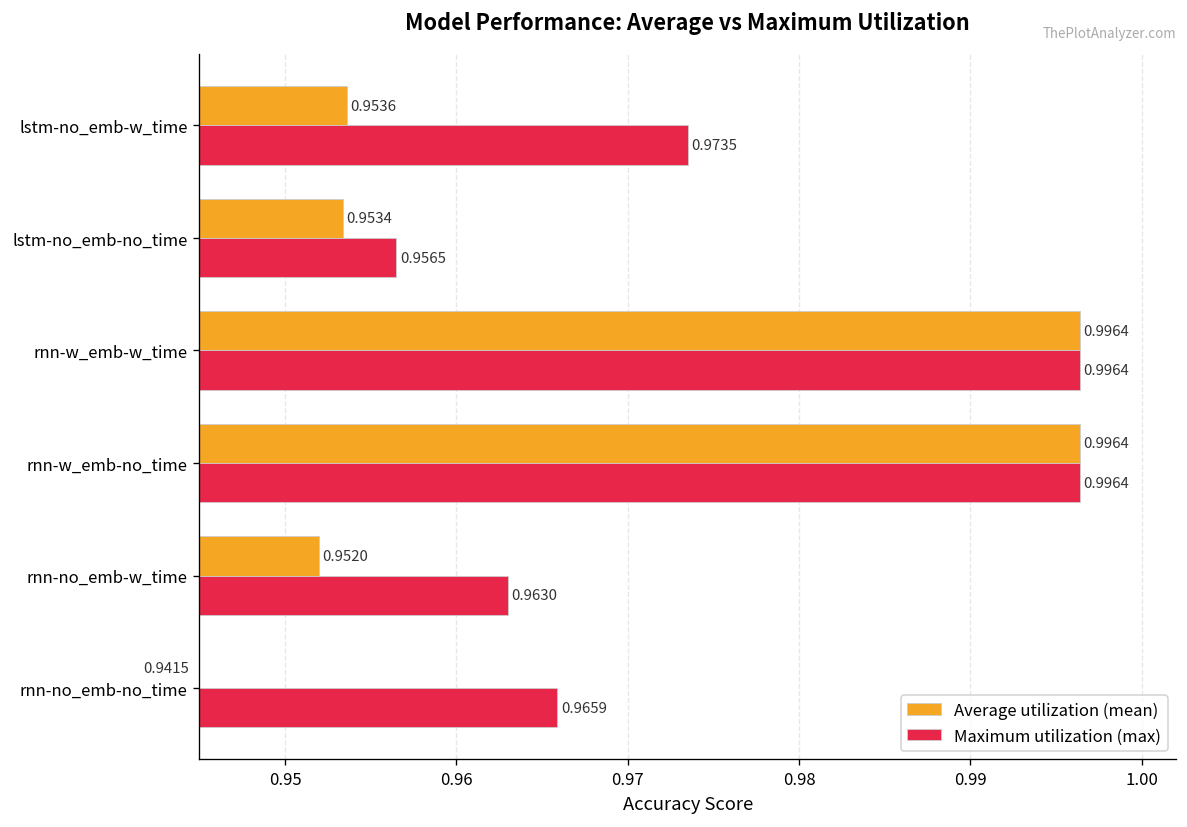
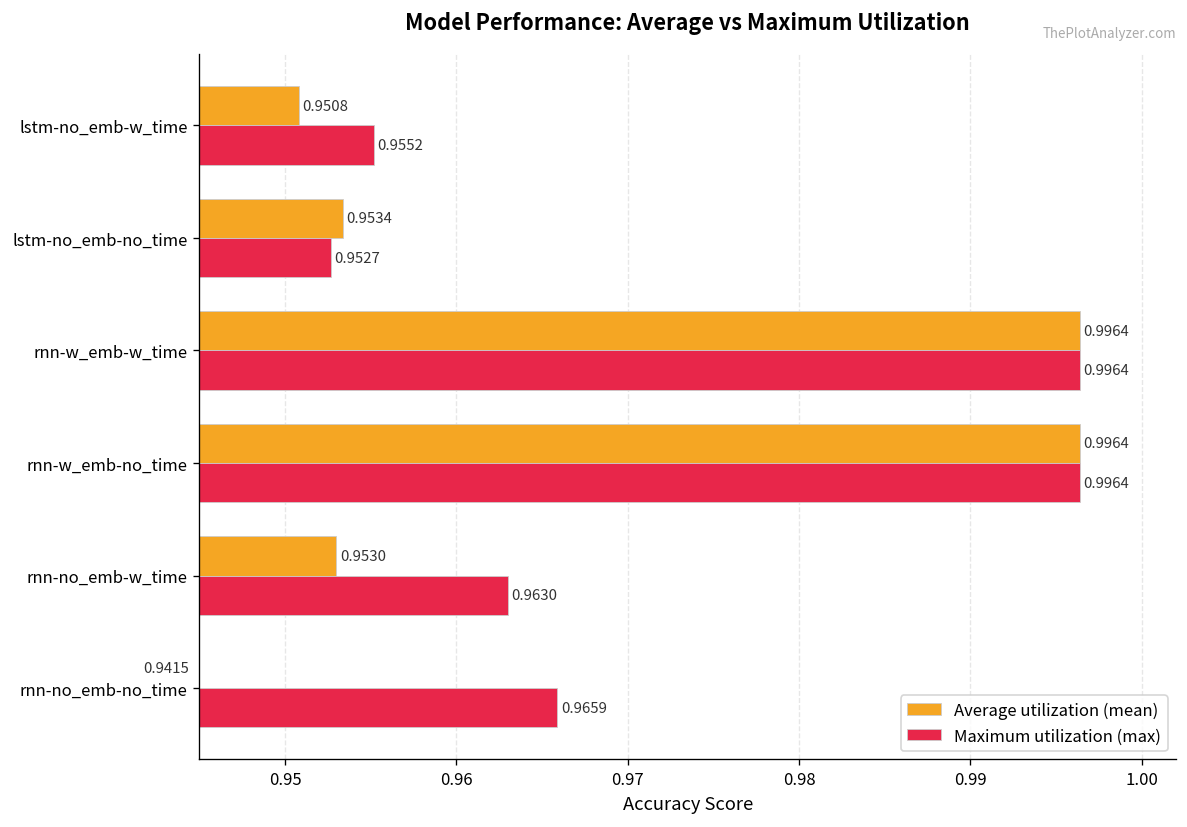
Average utilization (mean), lstm-no_emb-w_time: 0.9536 -> 0.9508
Maximum utilization (max), lstm-no_emb-w_time: 0.9735 -> 0.9552
Maximum utilization (max), lstm-no_emb-no_time: 0.9565 -> 0.9527
Average utilization (mean), rnn-no_emb-w_time: 0.9520 -> 0.9530
